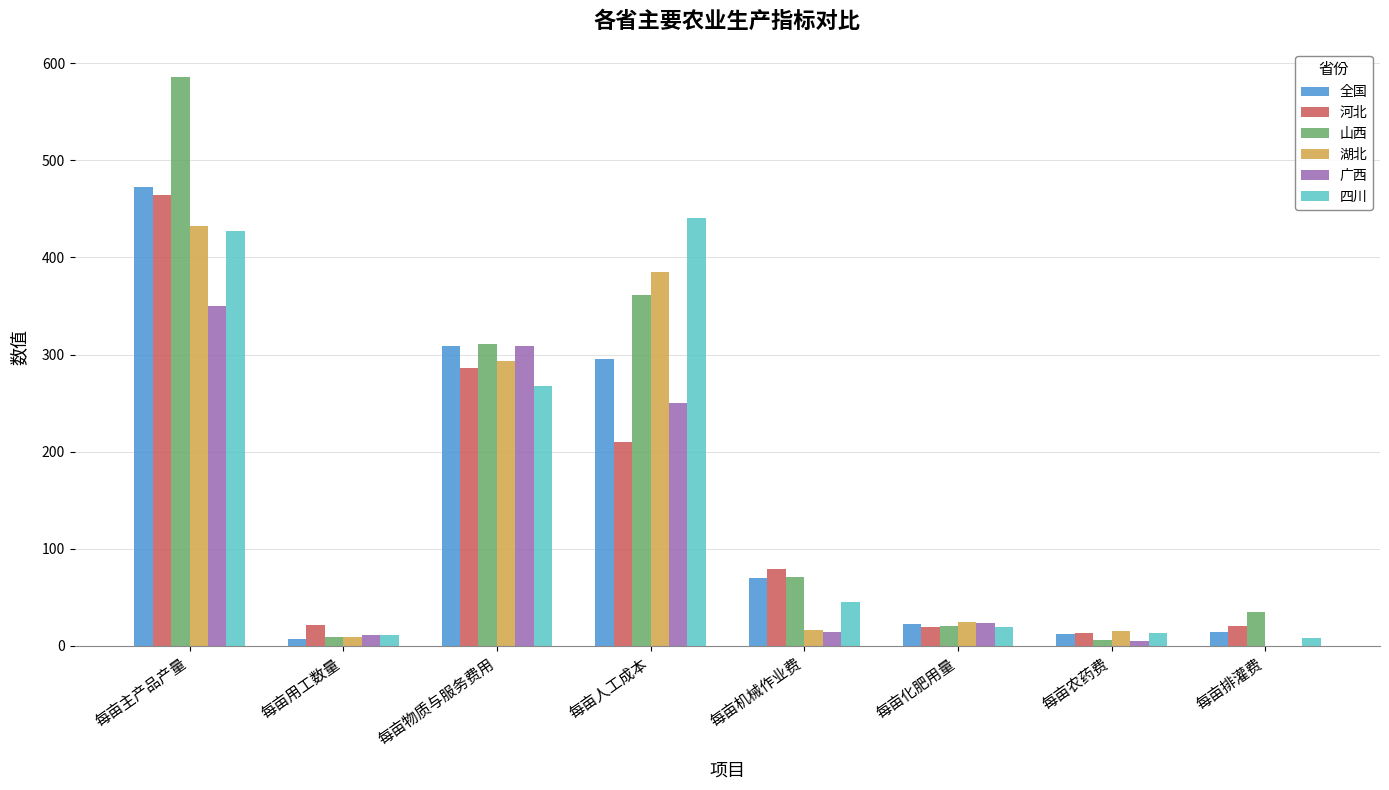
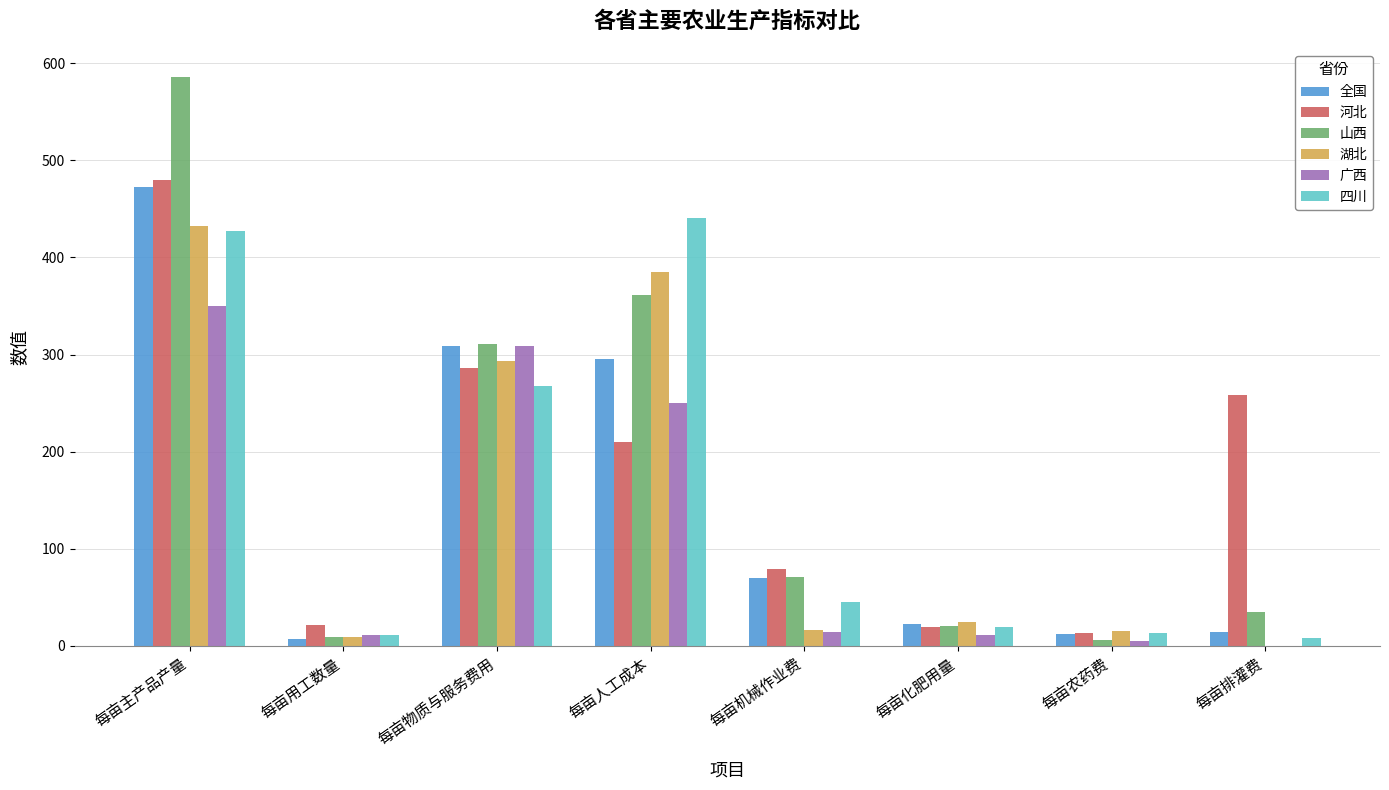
河北, 每亩主产品产量: 460 -> 480
广西, 每亩化肥用量: 20 -> 10
河北, 每亩排灌费: 20 -> 260
